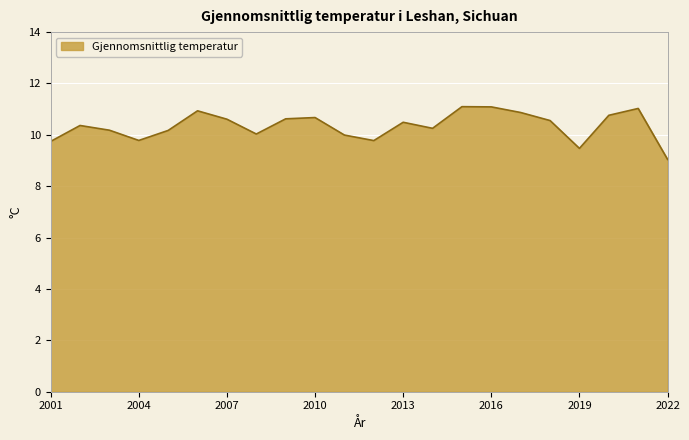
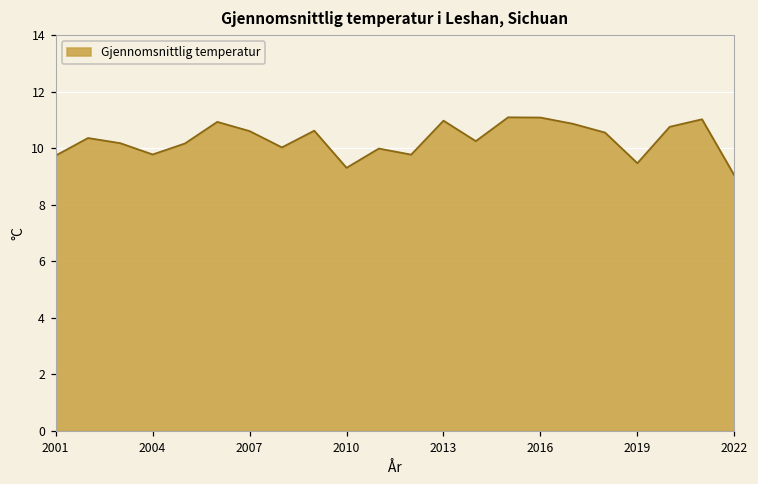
2010: 10.7 -> 9.3
2013: 10.5 -> 11.0
